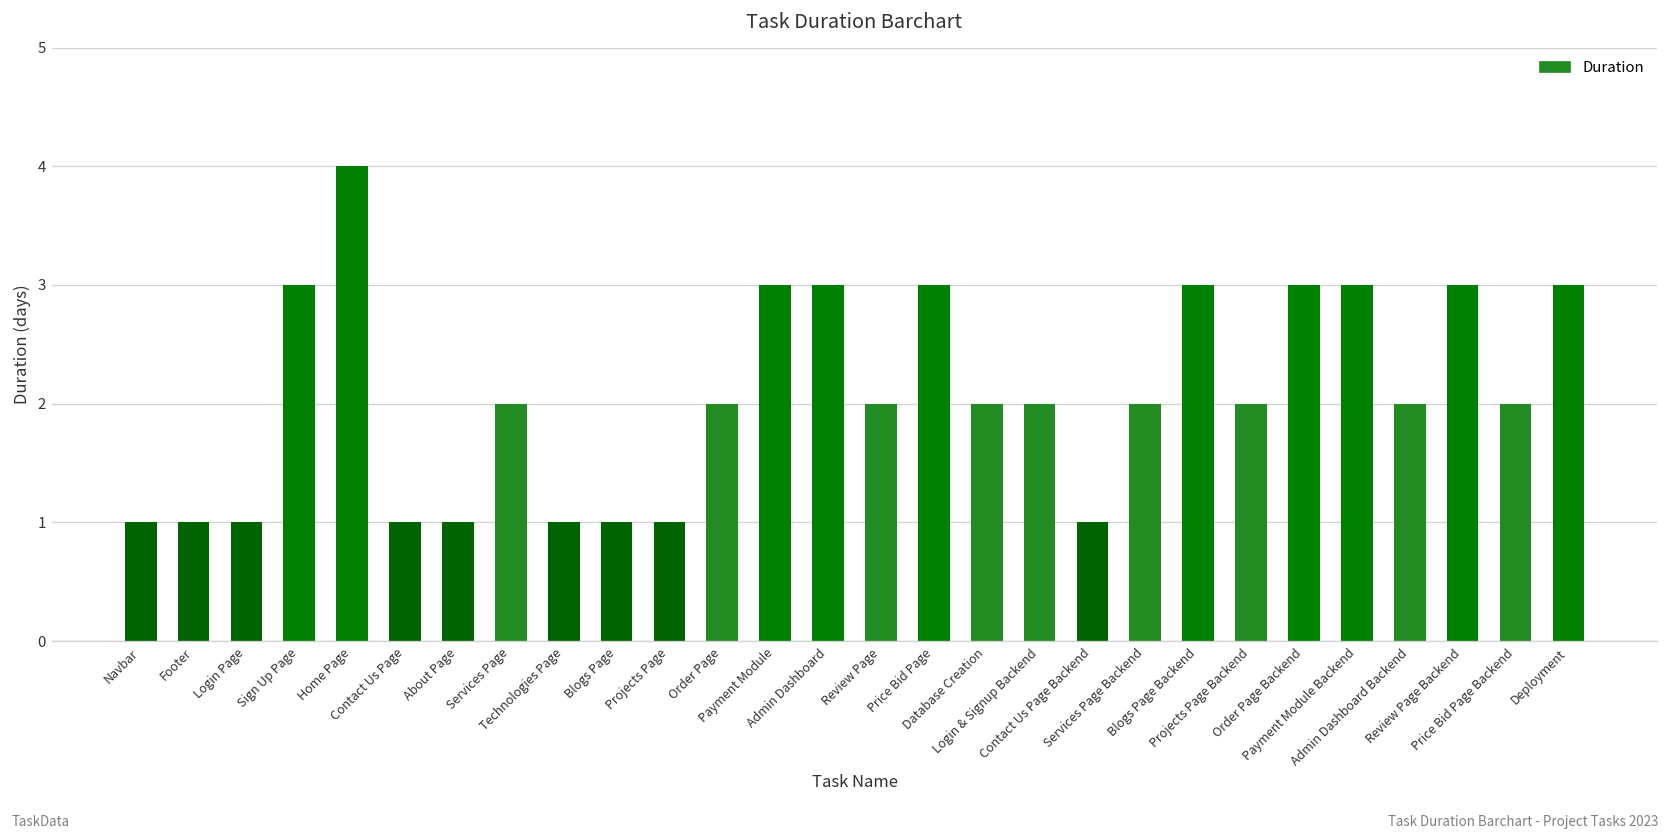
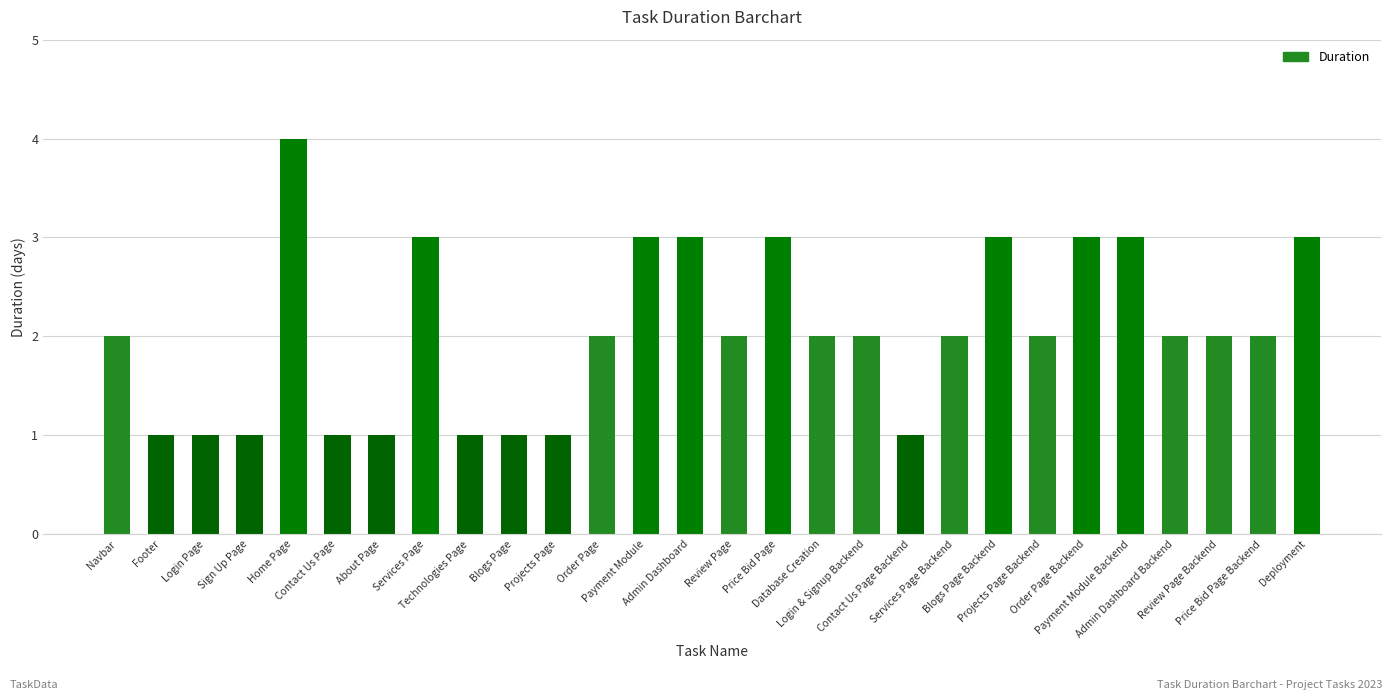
Navbar: 1 -> 2
Sign Up Page: 3 -> 1
Services Page: 2 -> 3
Review Page Backend: 3 -> 2
